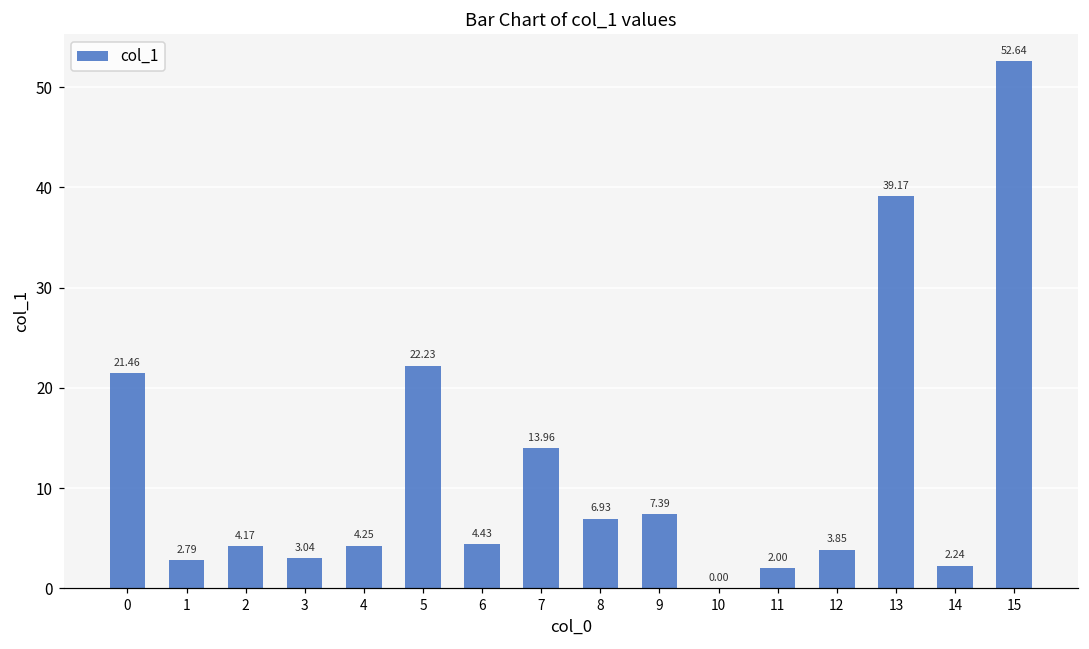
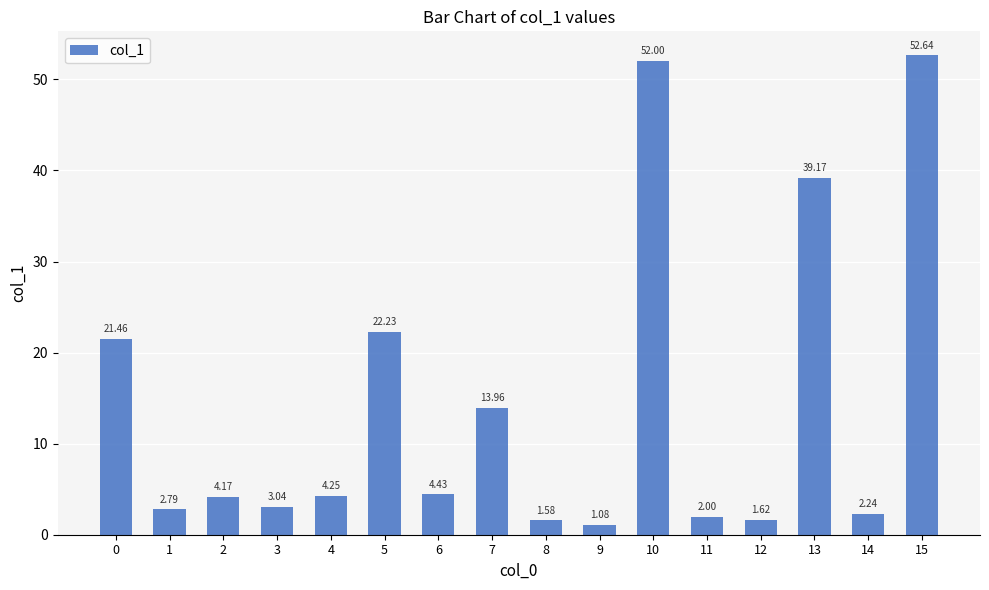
8: 6.93 -> 1.58
9: 7.39 -> 1.08
10: 0.00 -> 52.00
12: 3.85 -> 1.62
